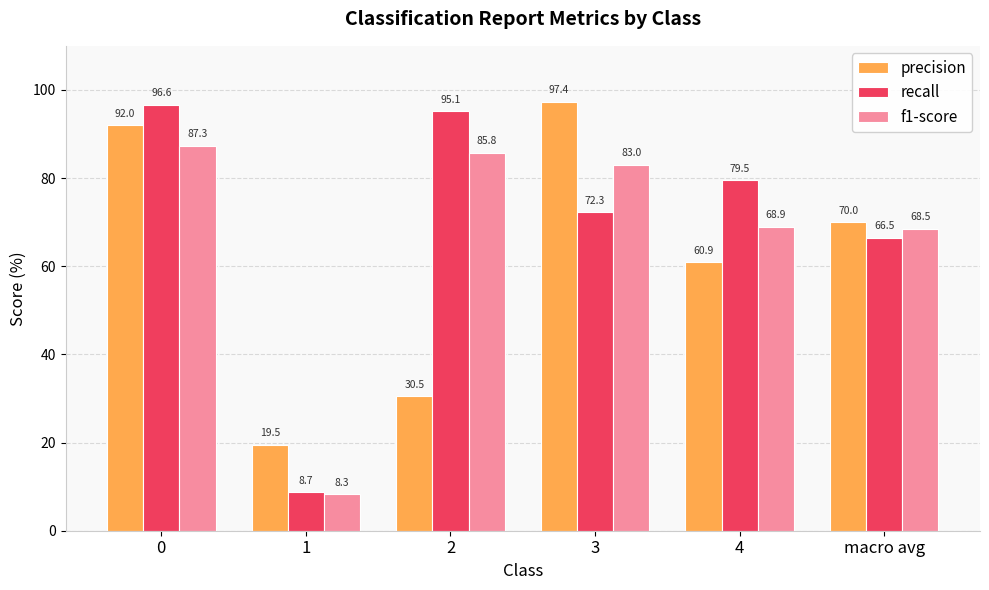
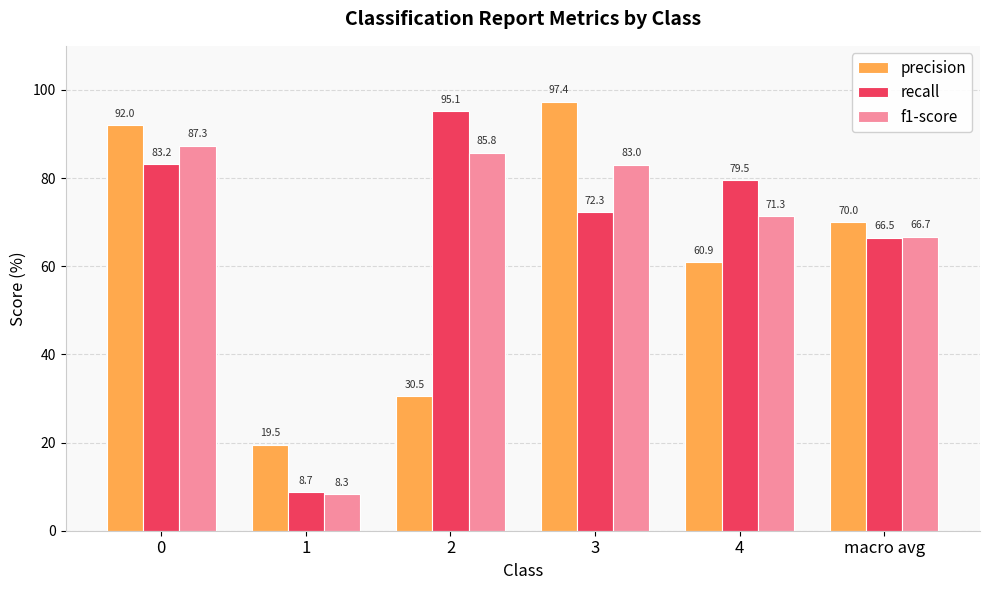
recall, 0: 96.6 -> 83.2
f1-score, 4: 68.9 -> 71.3
f1-score, macro avg: 68.5 -> 66.7
